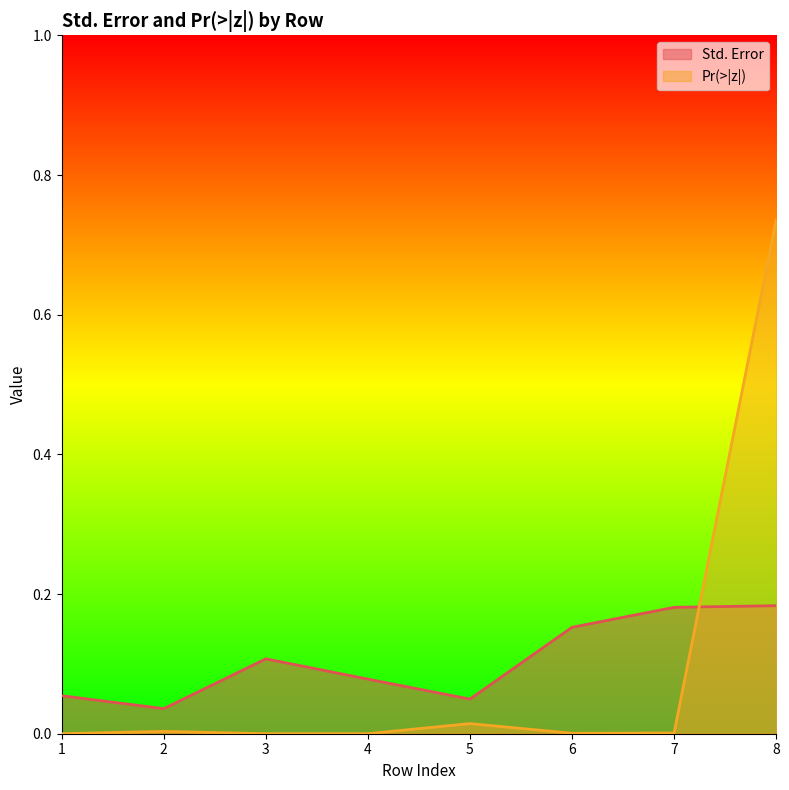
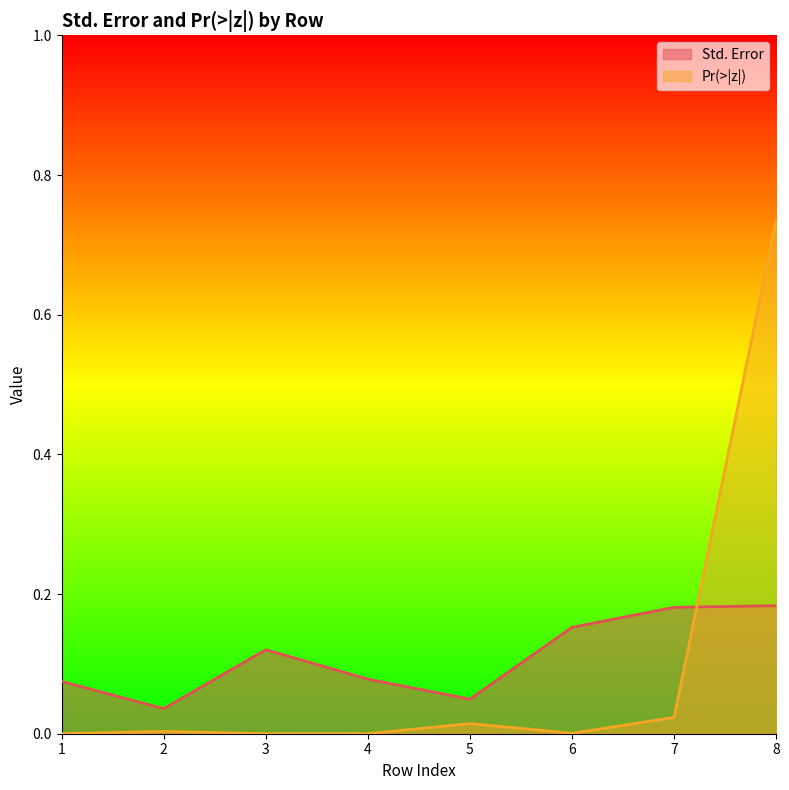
Std. Error, 1: 0.05 -> 0.07
Std. Error, 3: 0.11 -> 0.12
Pr(>|z|), 7: 0.00 -> 0.02
